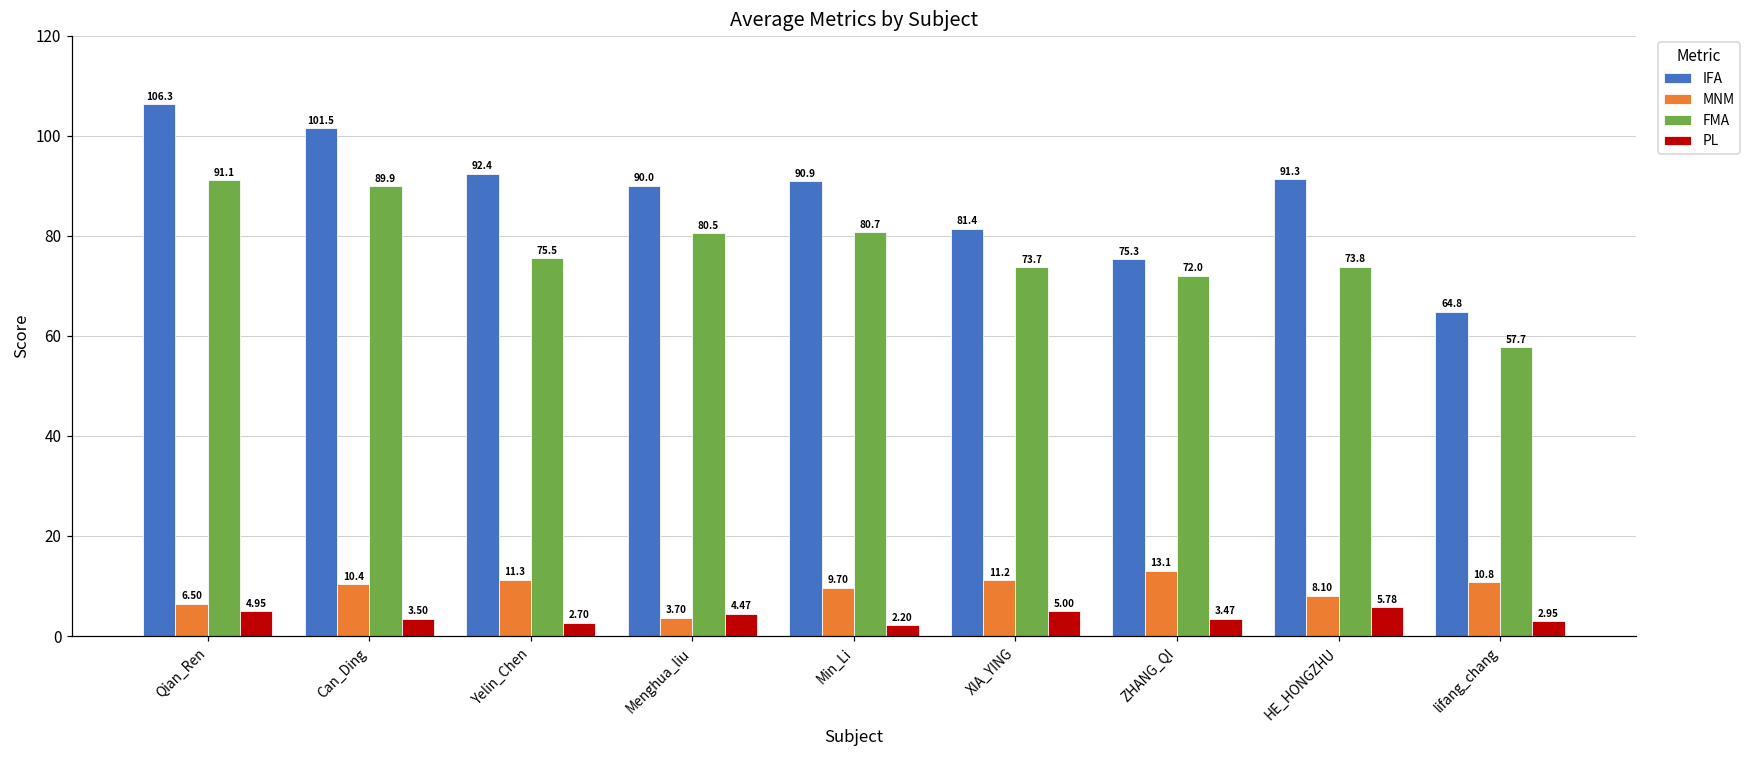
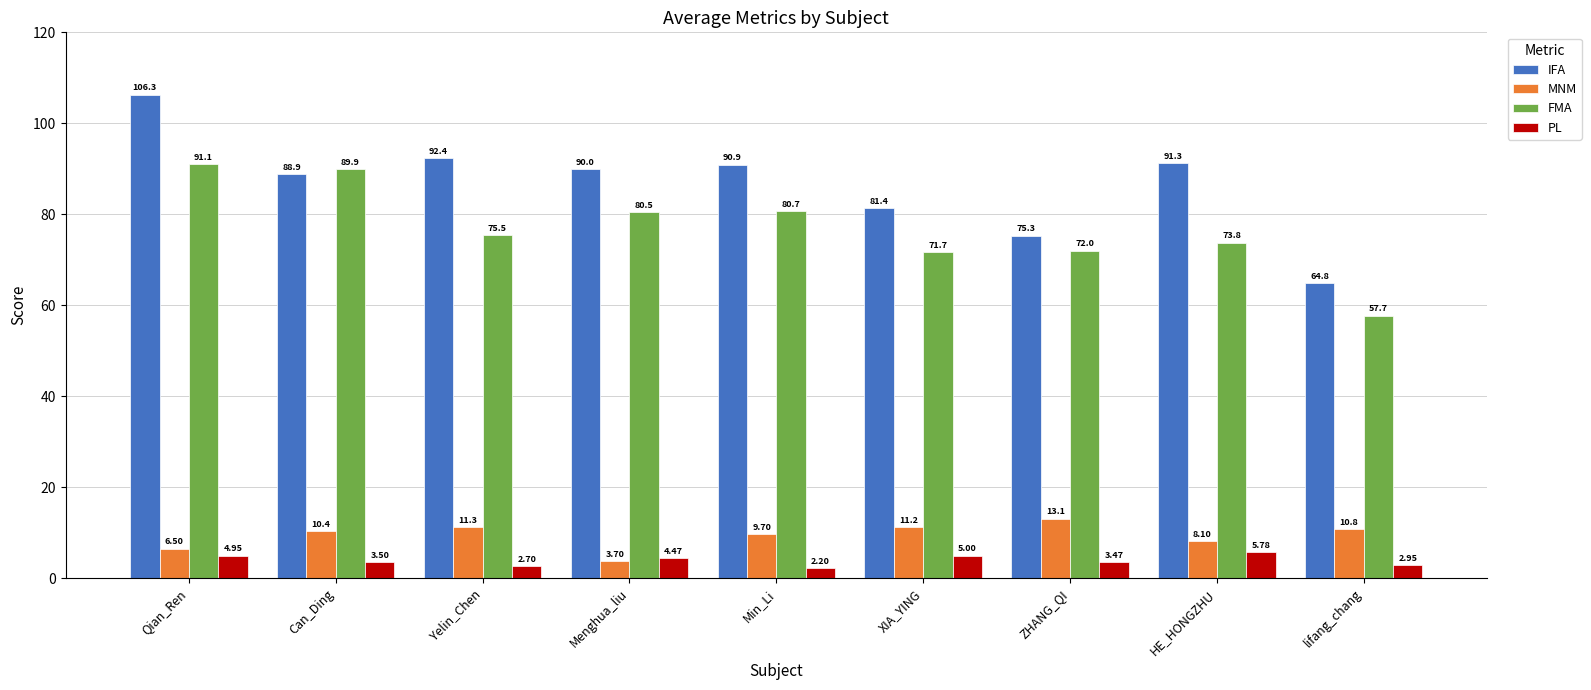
IFA, Can_Ding: 101.5 -> 88.9
FMA, XIA_YING: 73.7 -> 71.7
